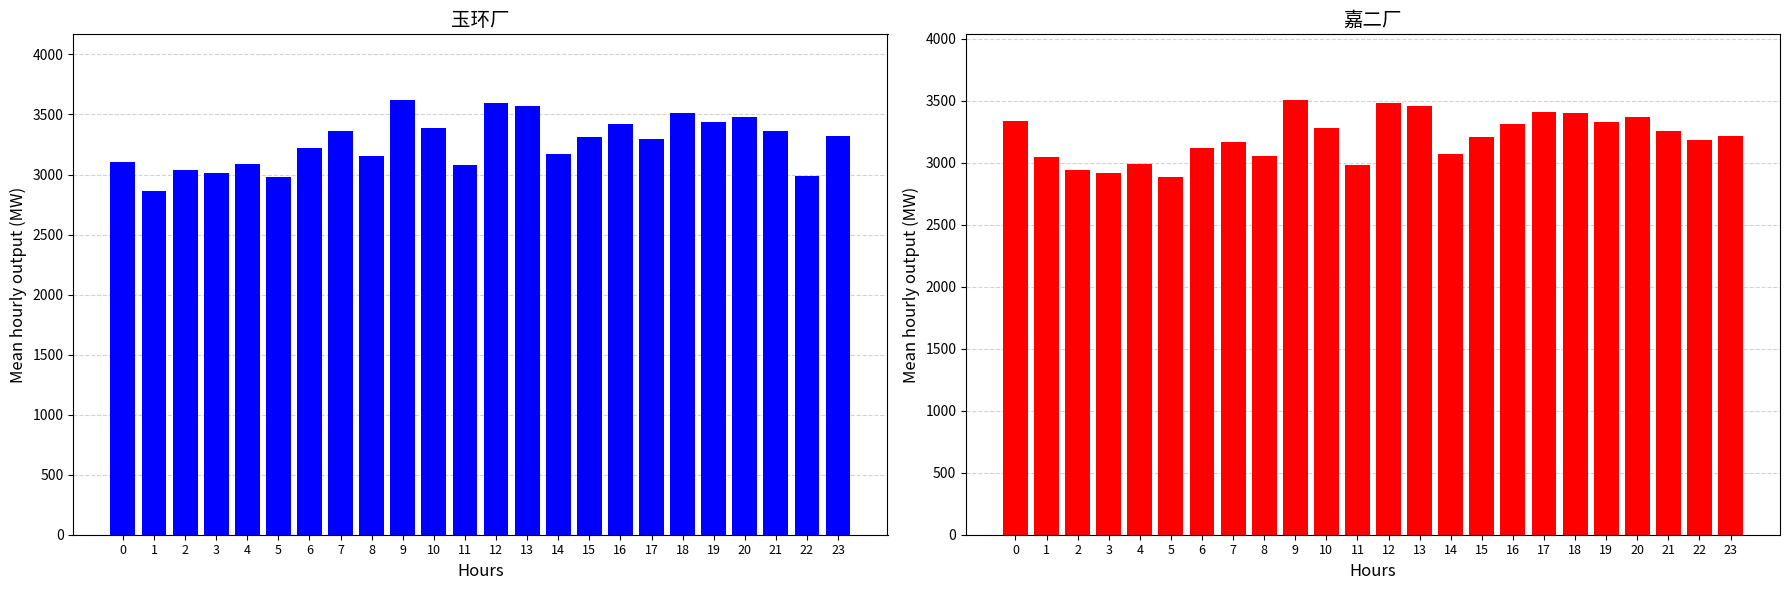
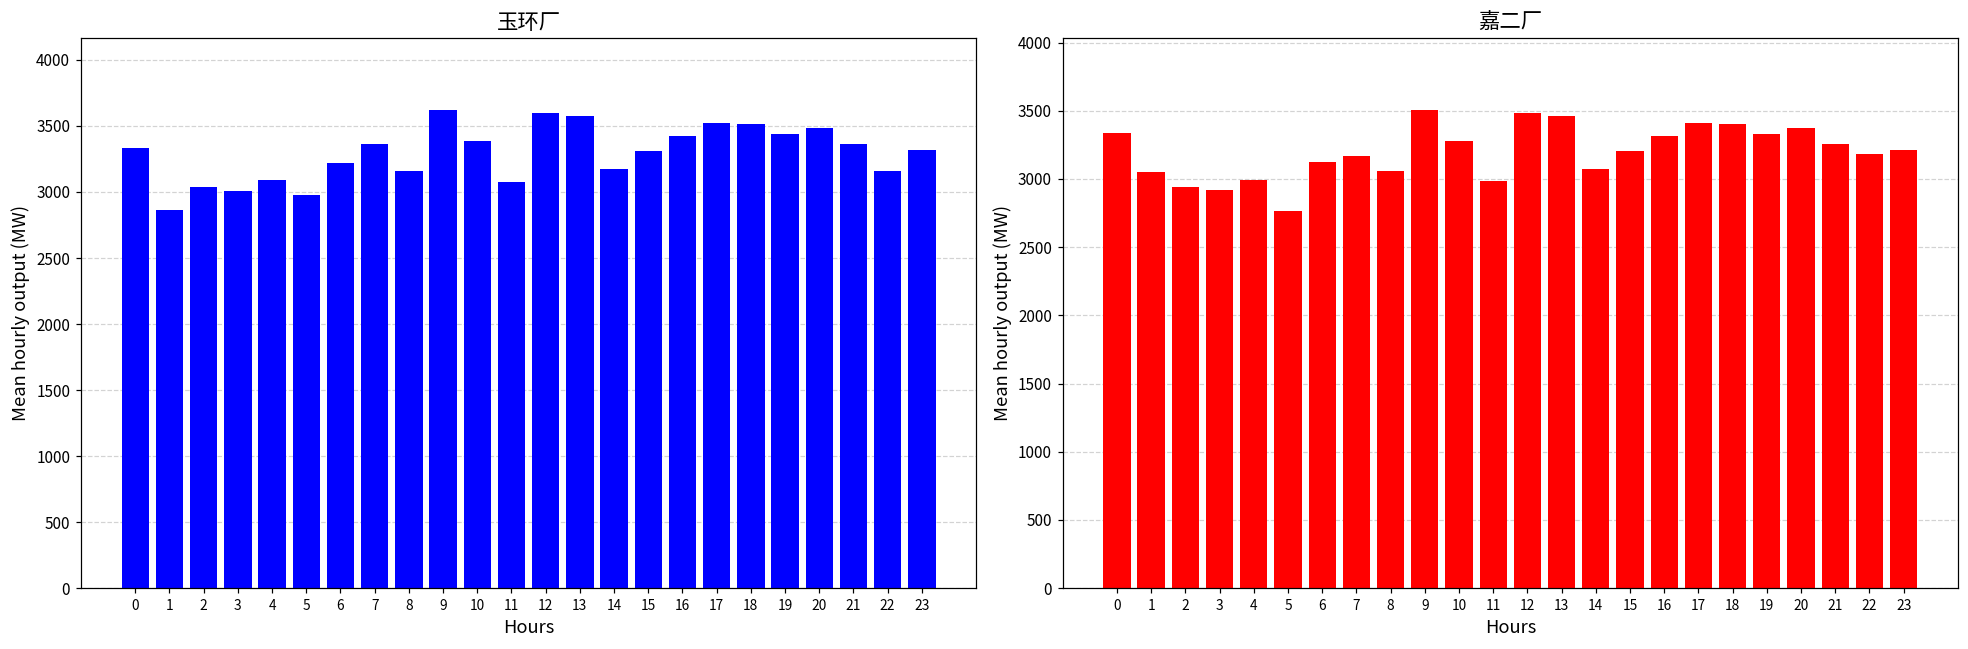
玉环厂, 0: 3100 -> 3340
玉环厂, 17: 3290 -> 3520
玉环厂, 22: 2990 -> 3160
嘉二厂, 5: 2880 -> 2770
